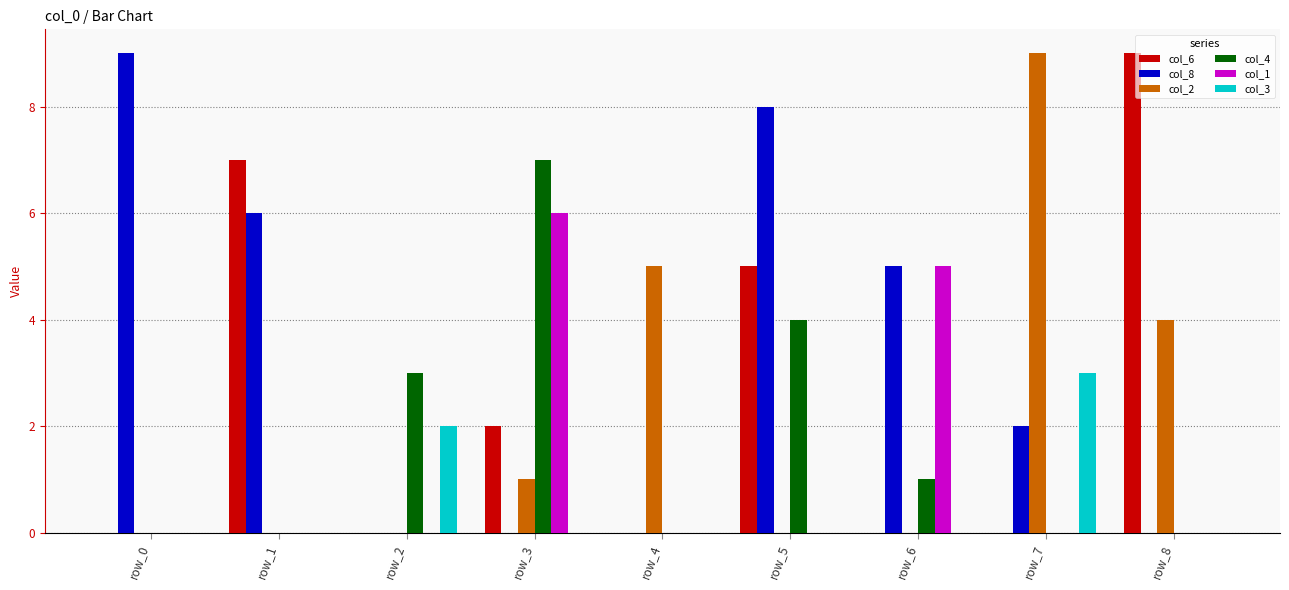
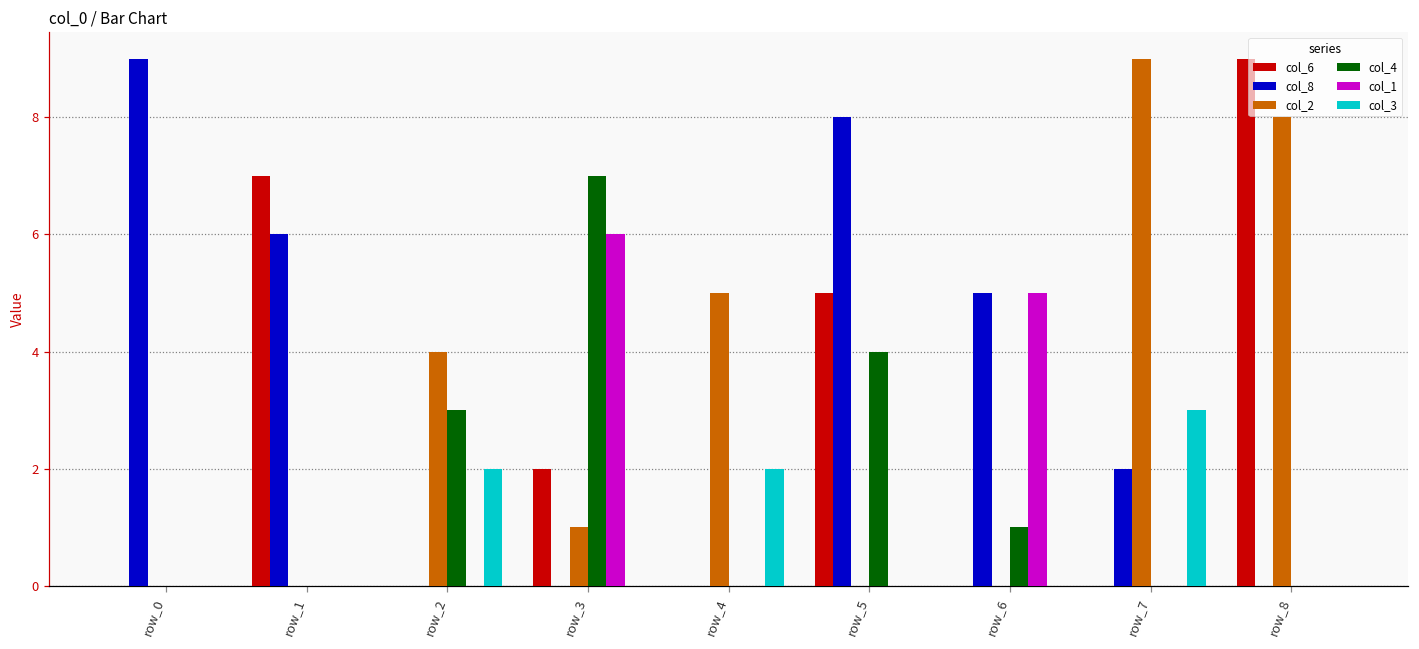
col_2, row_2: 0 -> 4
col_3, row_4: 0 -> 2
col_2, row_8: 4 -> 8
